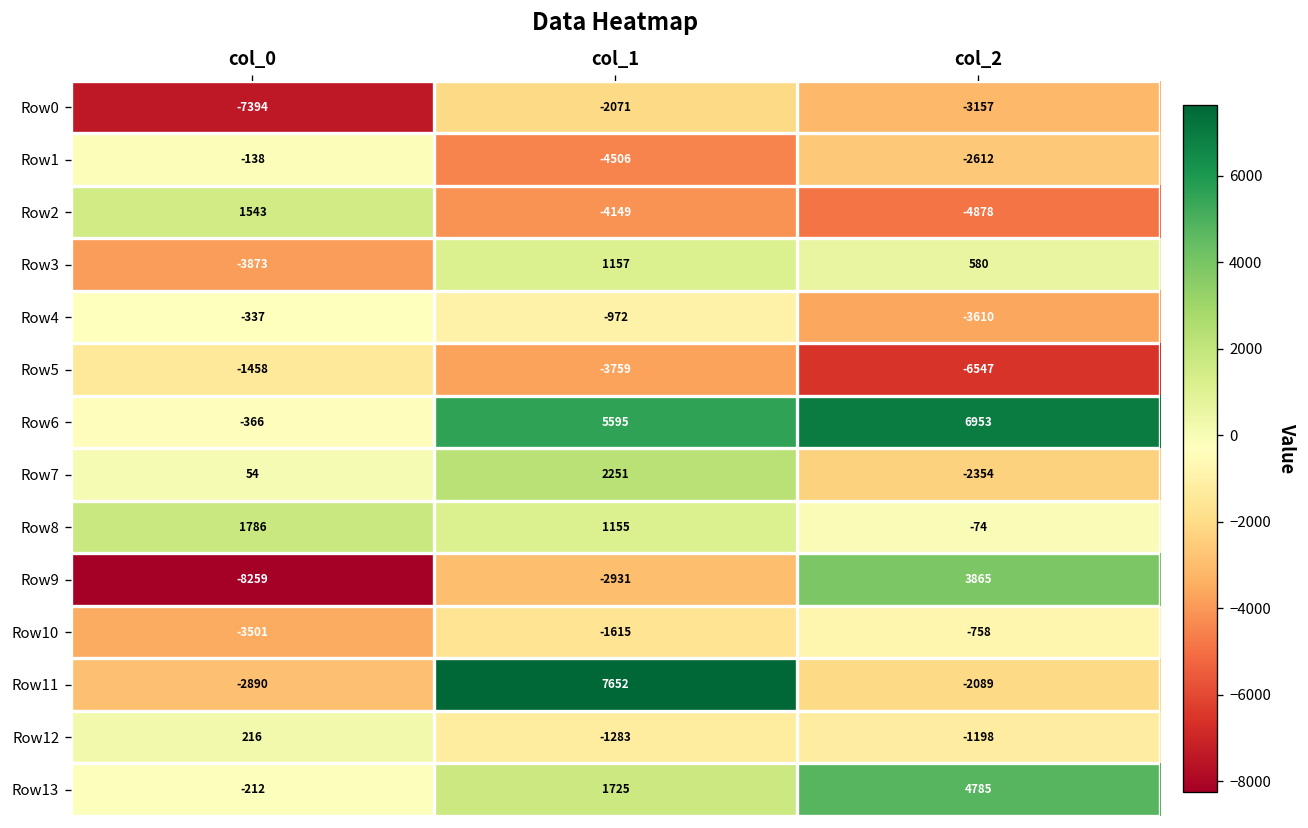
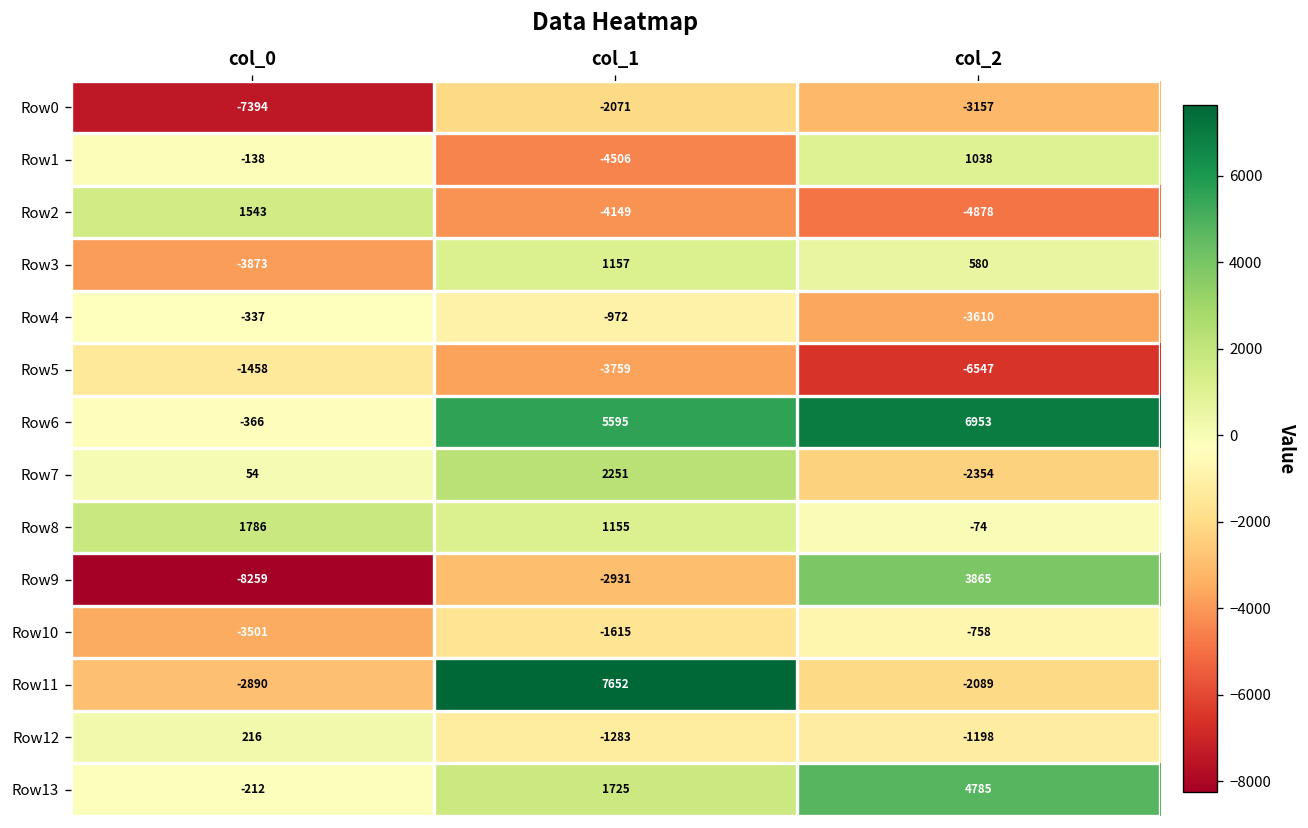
Row1, col_2: -2612 -> 1038
